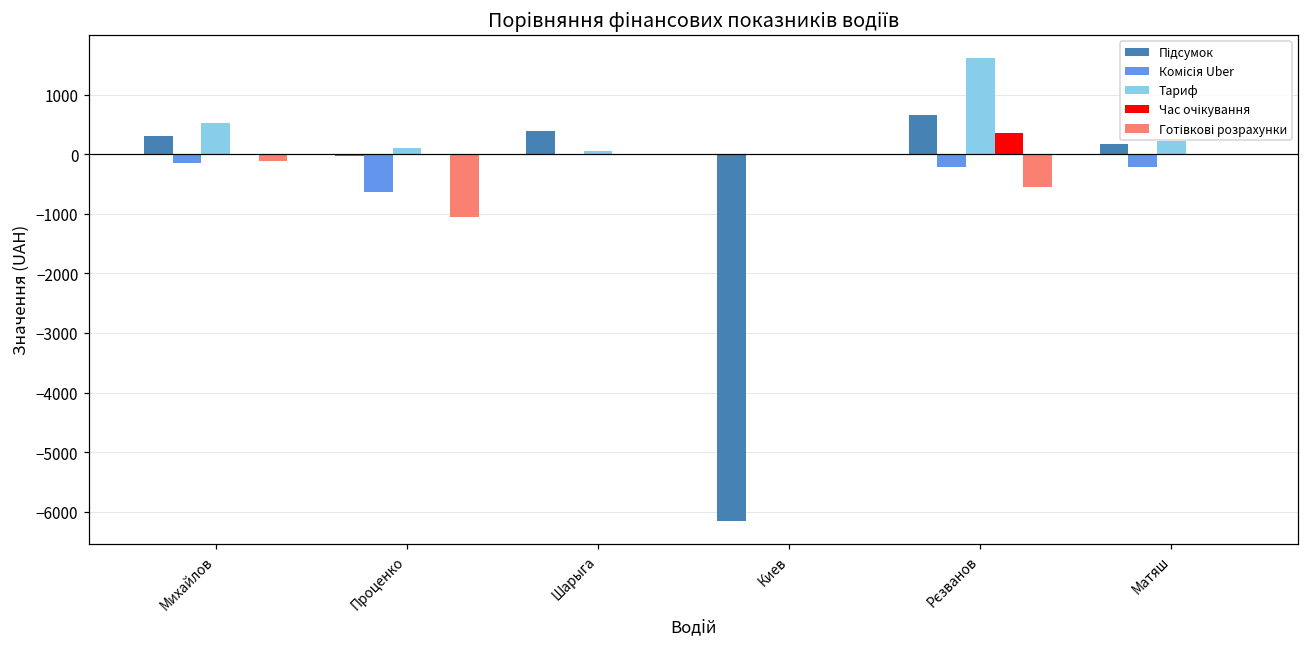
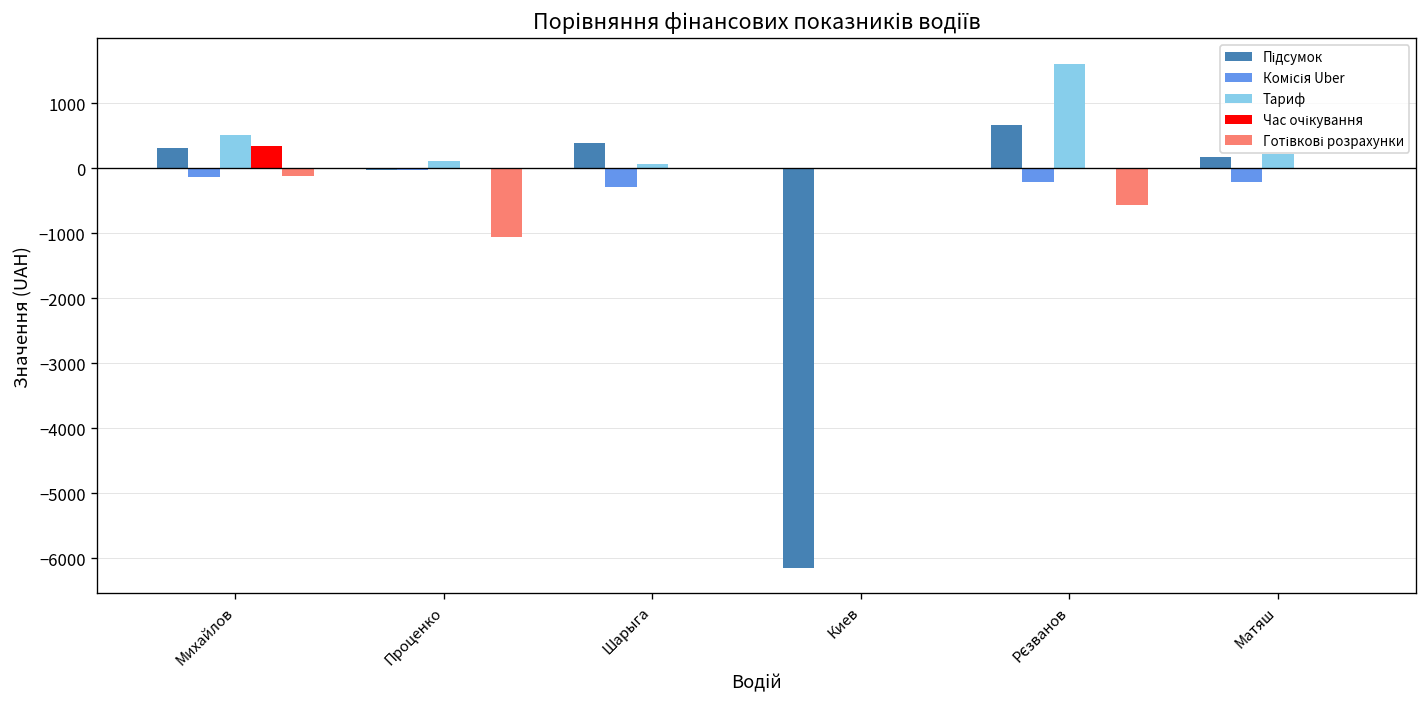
Час очікування, Михайлов: 0 -> 300
Комісія Uber, Проценко: -600 -> 0
Комісія Uber, Шарыга: 0 -> -300
Час очікування, Рєзванов: 400 -> 0
